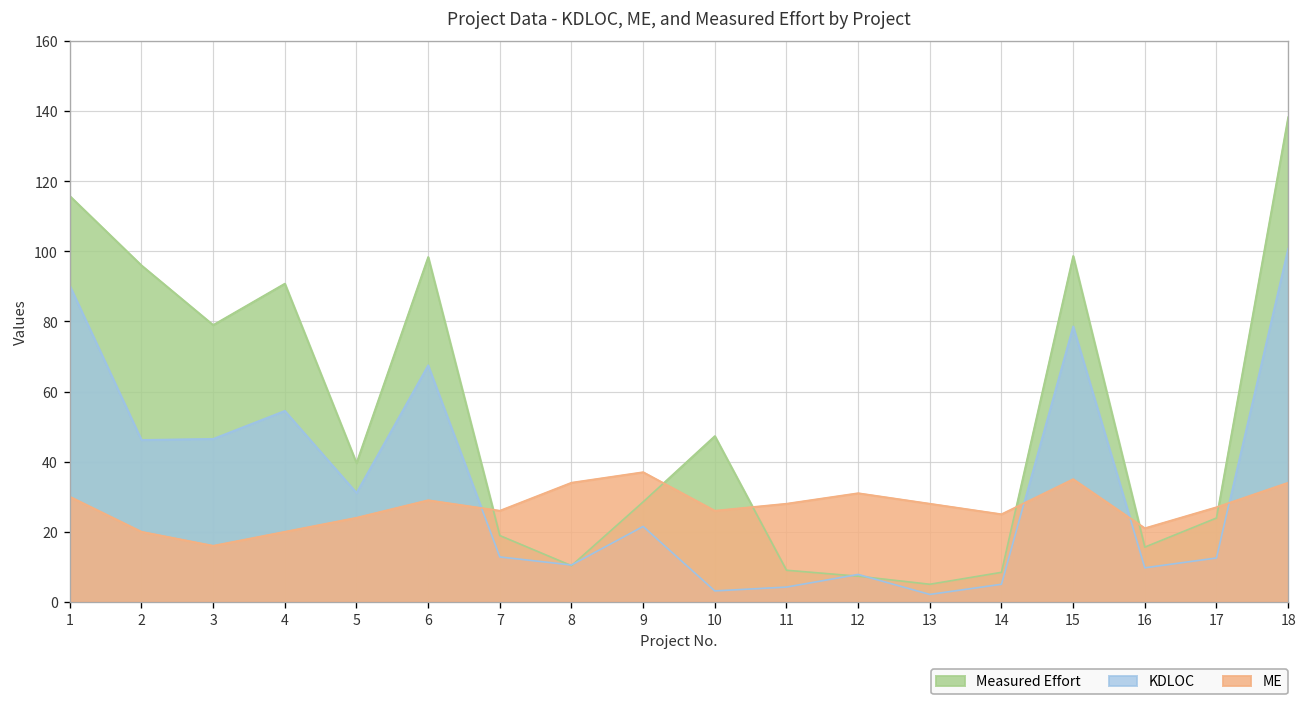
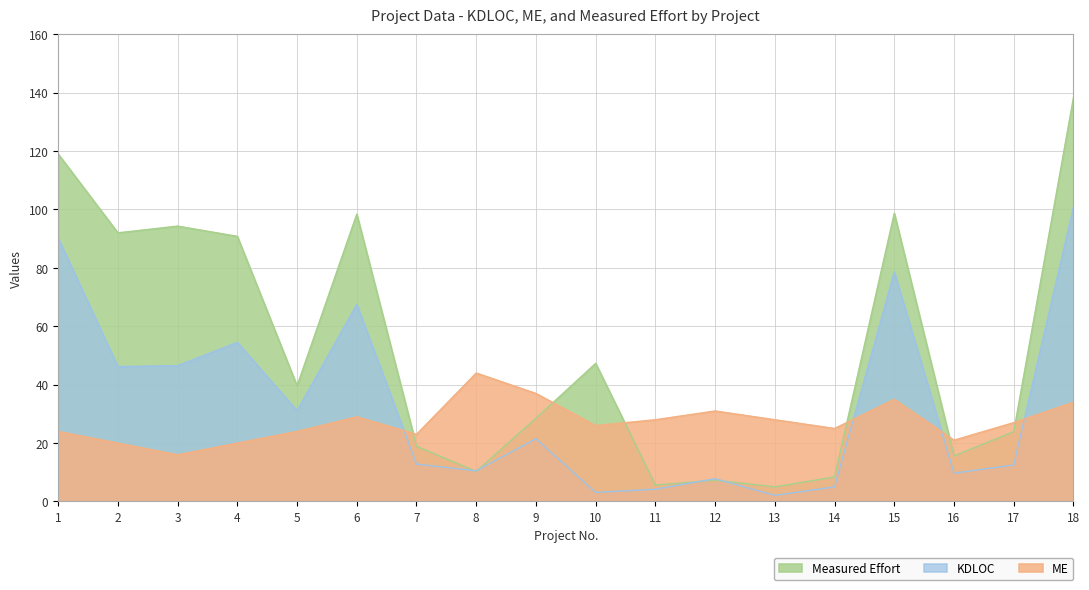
Measured Effort, 1: 116 -> 119
ME, 1: 30 -> 24
Measured Effort, 2: 96 -> 92
Measured Effort, 3: 79 -> 94
ME, 7: 26 -> 23
ME, 8: 34 -> 44
Measured Effort, 11: 9 -> 6
